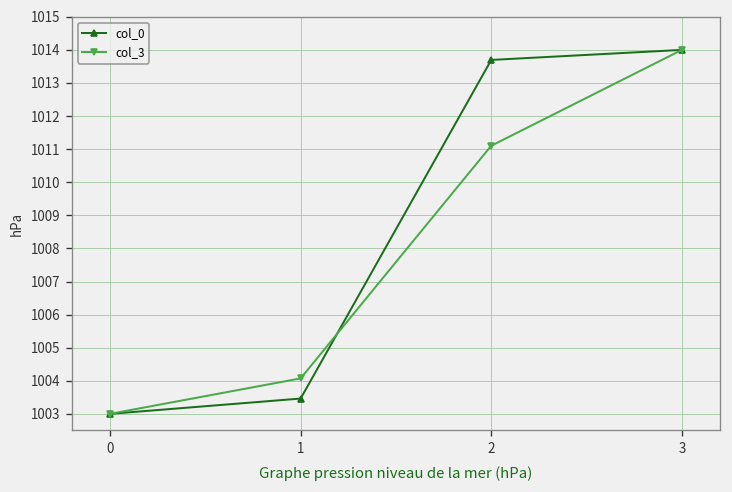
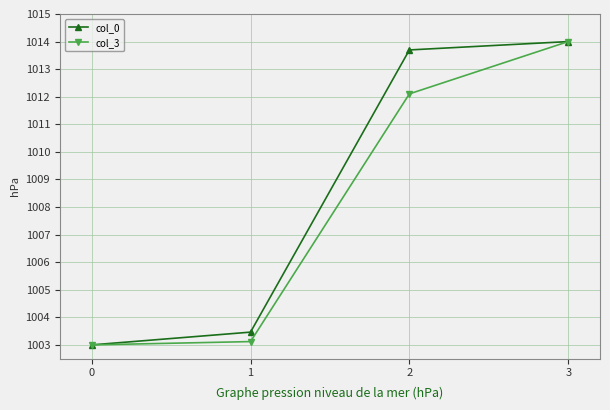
col_3, 1: 1004.1 -> 1003.1
col_3, 2: 1011.1 -> 1012.1
